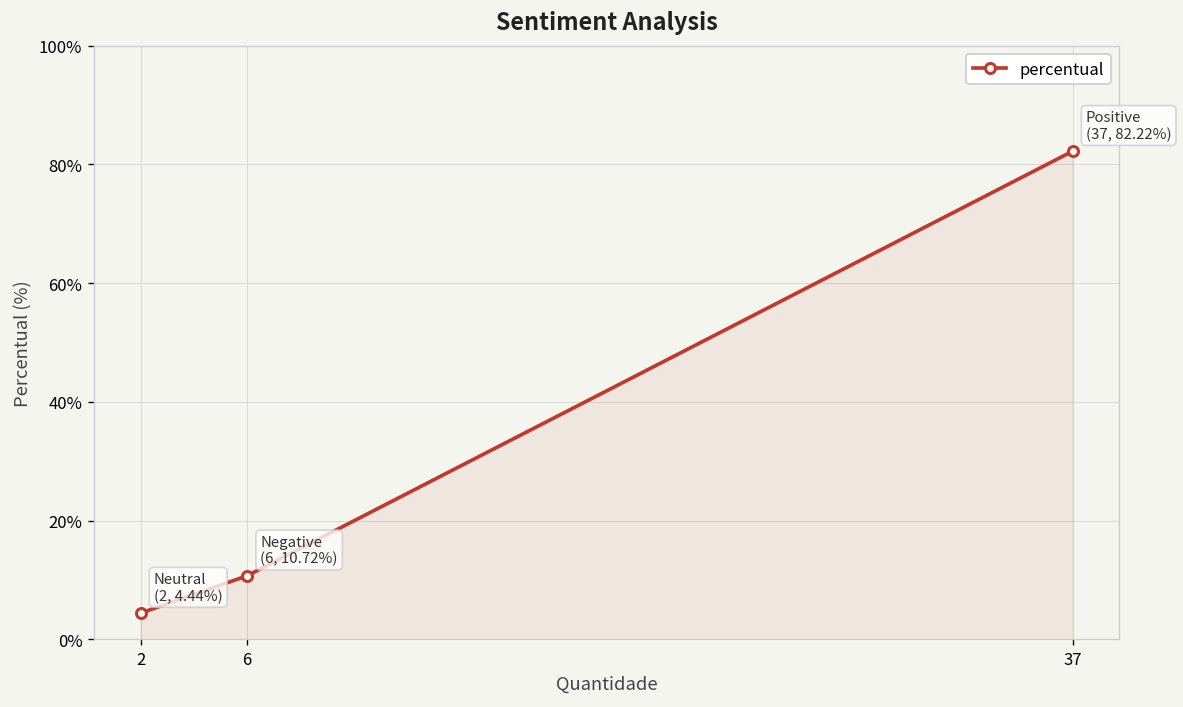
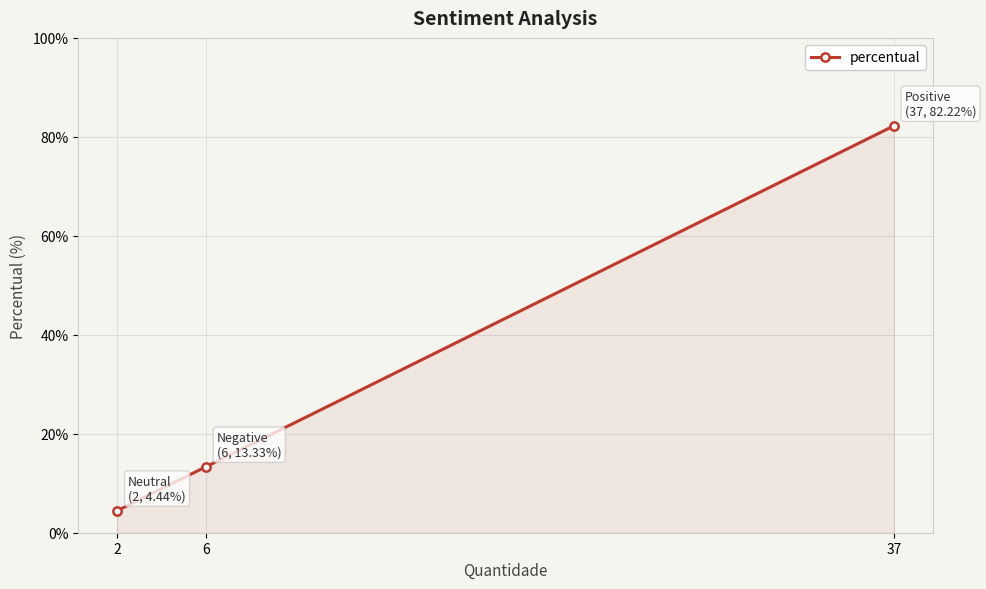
6: 10.72% -> 13.33%
